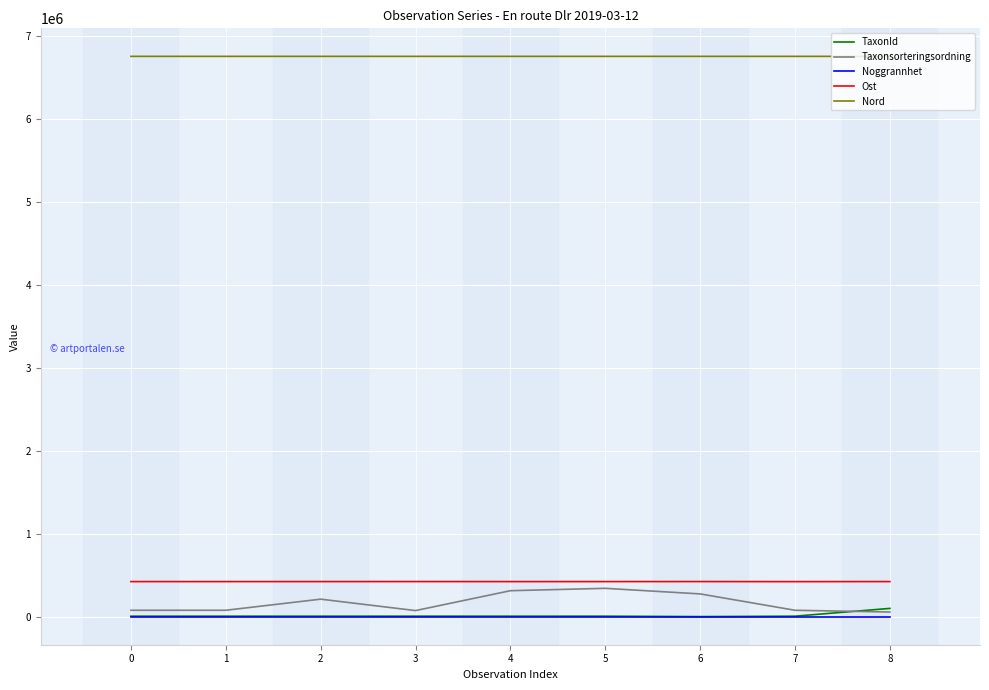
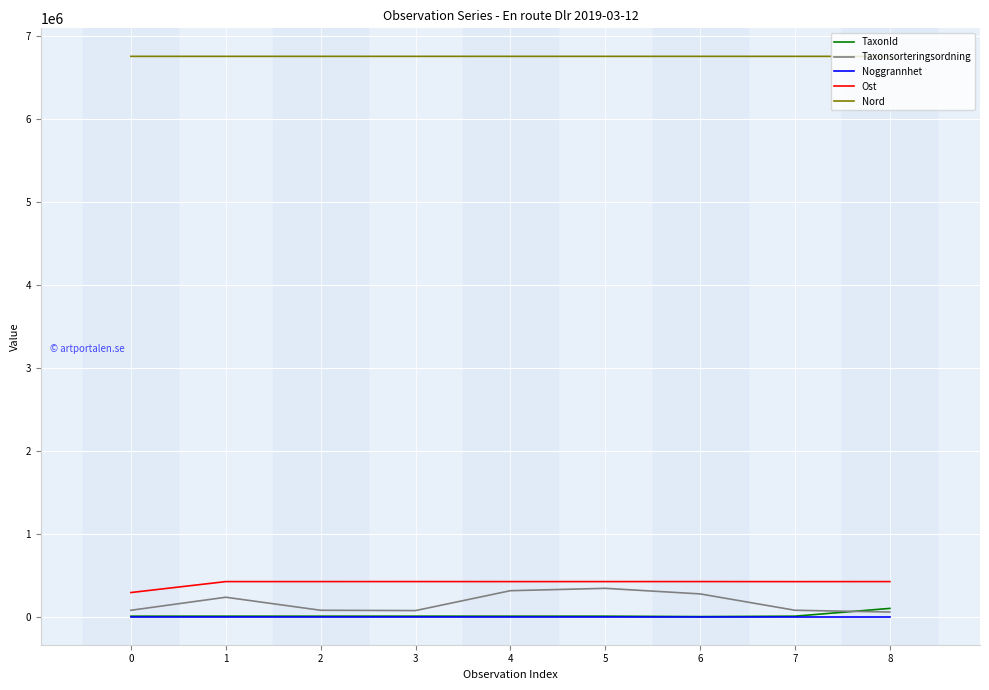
Ost, 0: 400000 -> 300000
Taxonsorteringsordning, 1: 100000 -> 200000
Taxonsorteringsordning, 2: 200000 -> 100000
